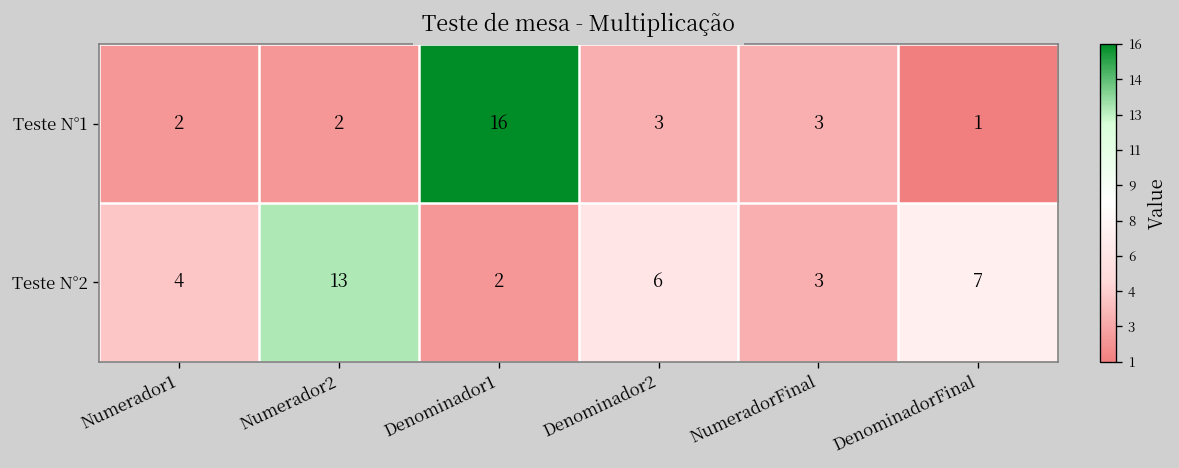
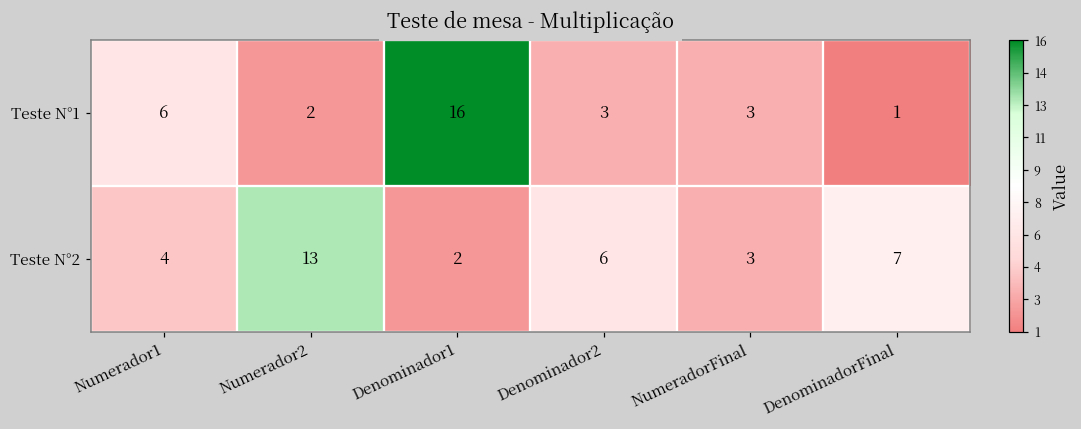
Teste N°1, Numerador1: 2 -> 6
